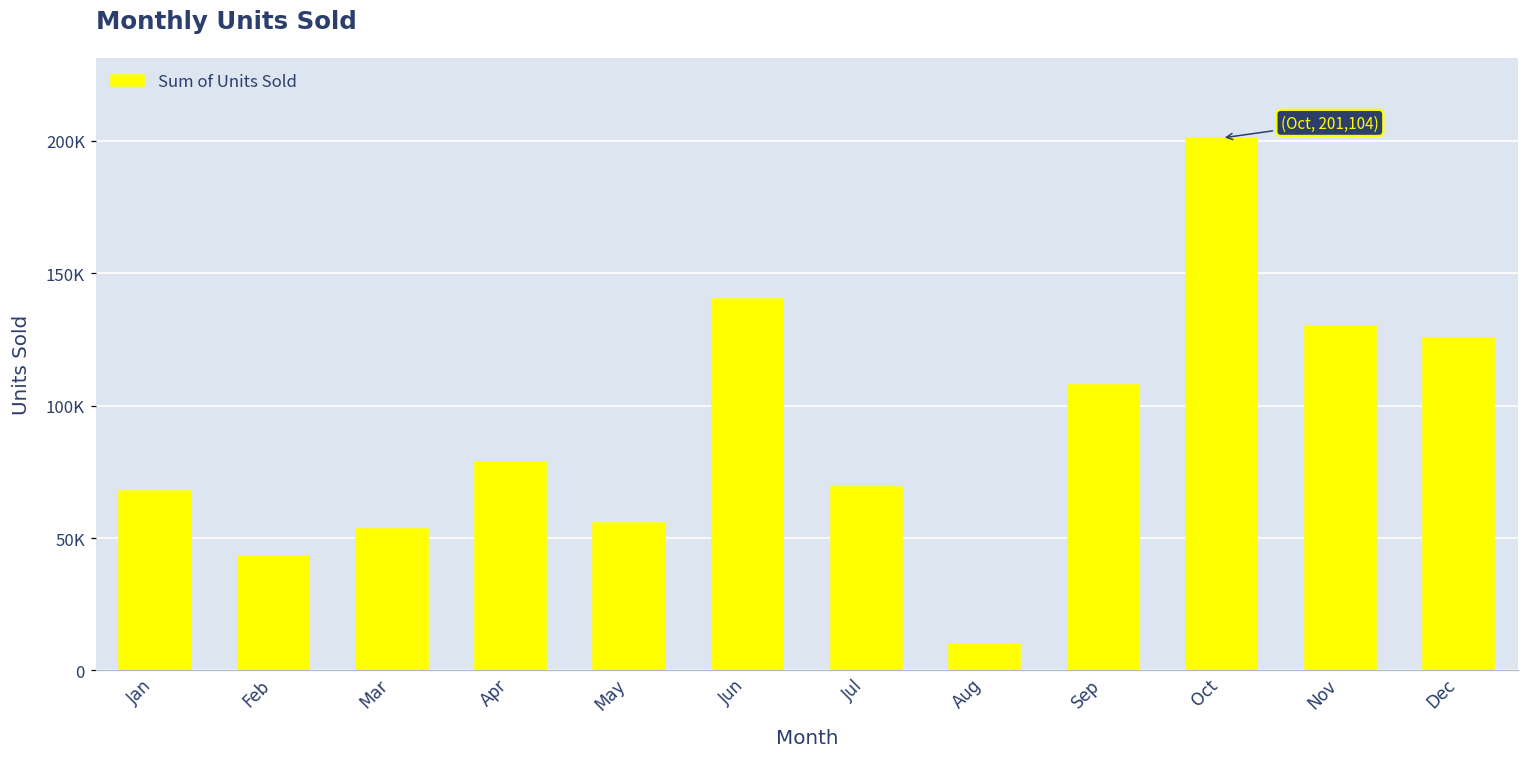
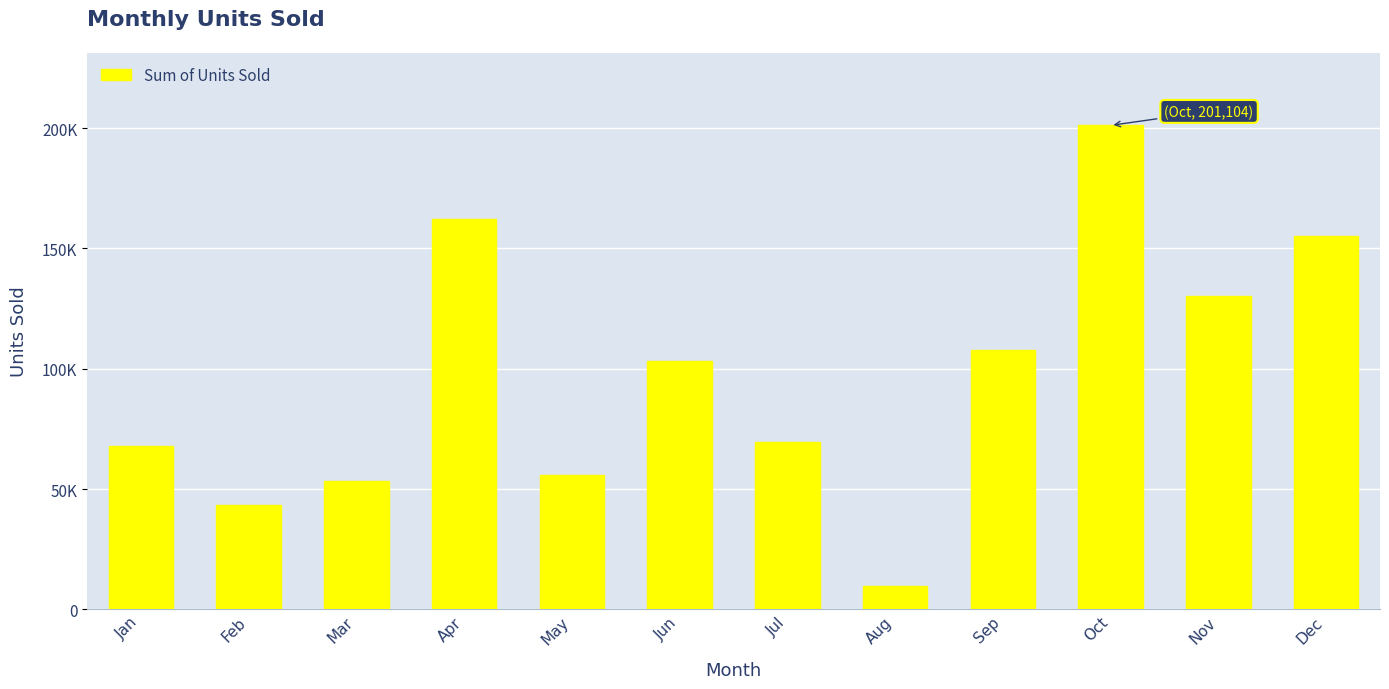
Apr: 79000 -> 162000
Jun: 140000 -> 103000
Dec: 125000 -> 155000
